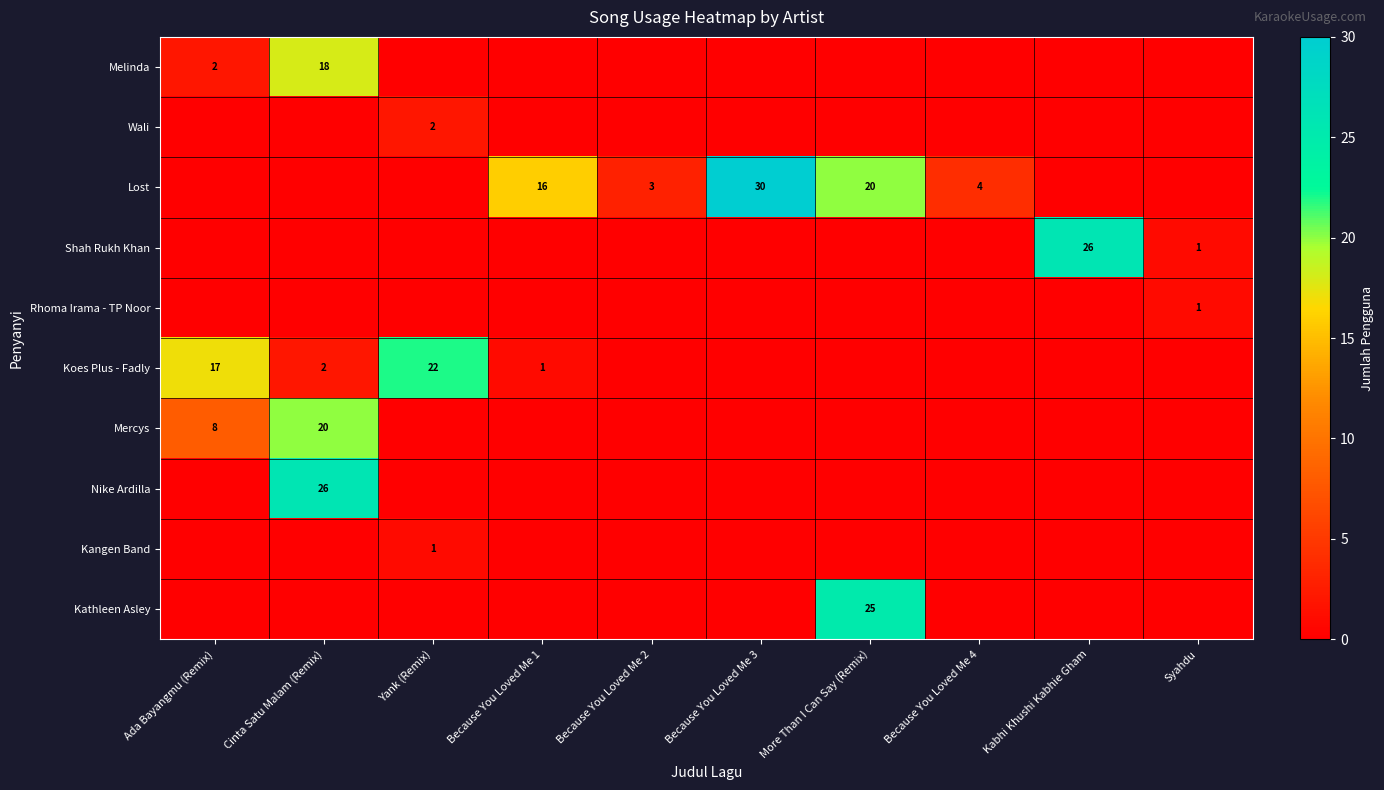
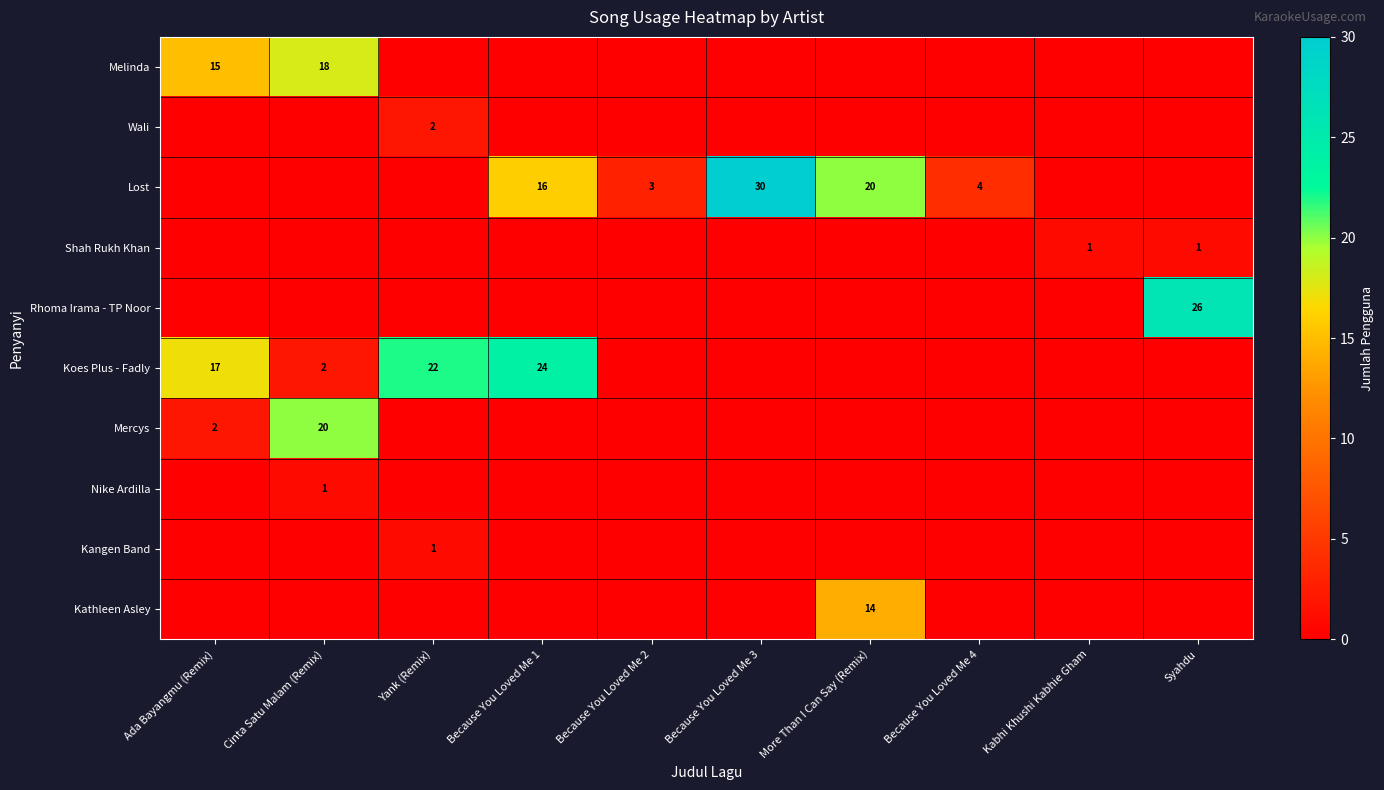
Melinda, Ada Bayangmu (Remix): 2 -> 15
Shah Rukh Khan, Kabhi Khushi Kabhie Gham: 26 -> 1
Rhoma Irama - TP Noor, Syahdu: 1 -> 26
Koes Plus - Fadly, Because You Loved Me 1: 1 -> 24
Mercys, Ada Bayangmu (Remix): 8 -> 2
Nike Ardilla, Cinta Satu Malam (Remix): 26 -> 1
Kathleen Asley, More Than I Can Say (Remix): 25 -> 14
